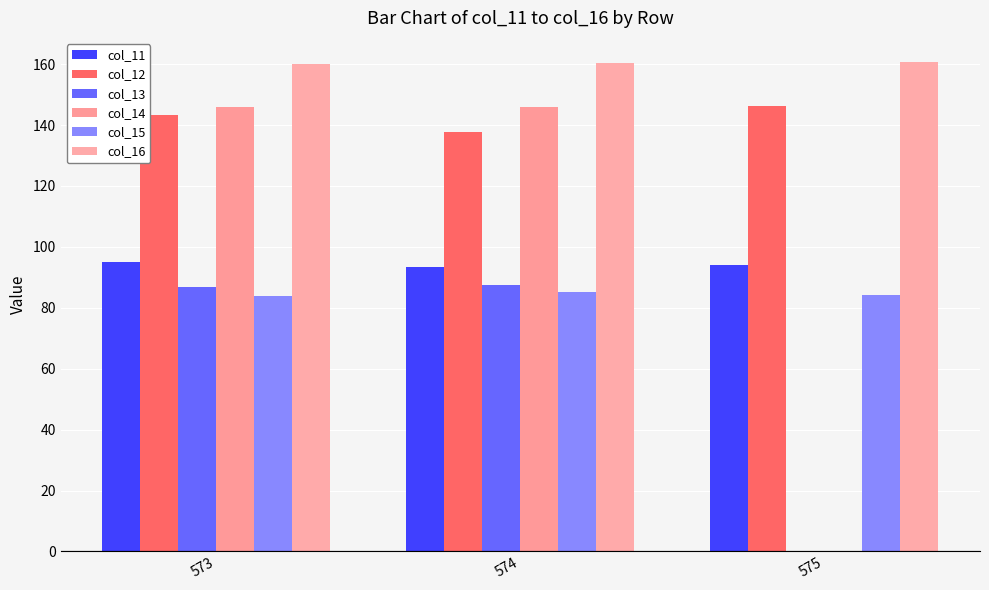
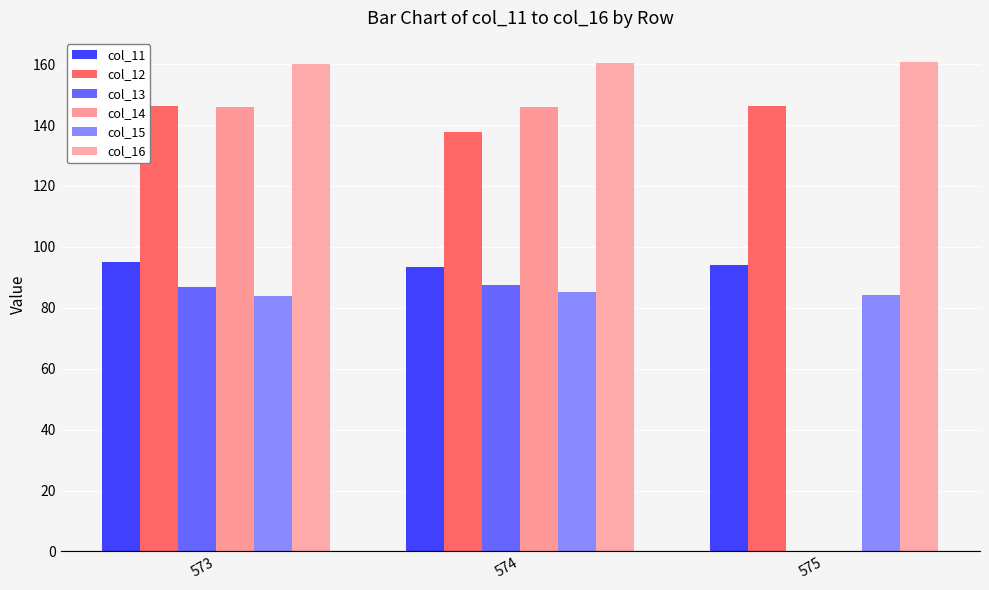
col_12, 573: 143 -> 146
